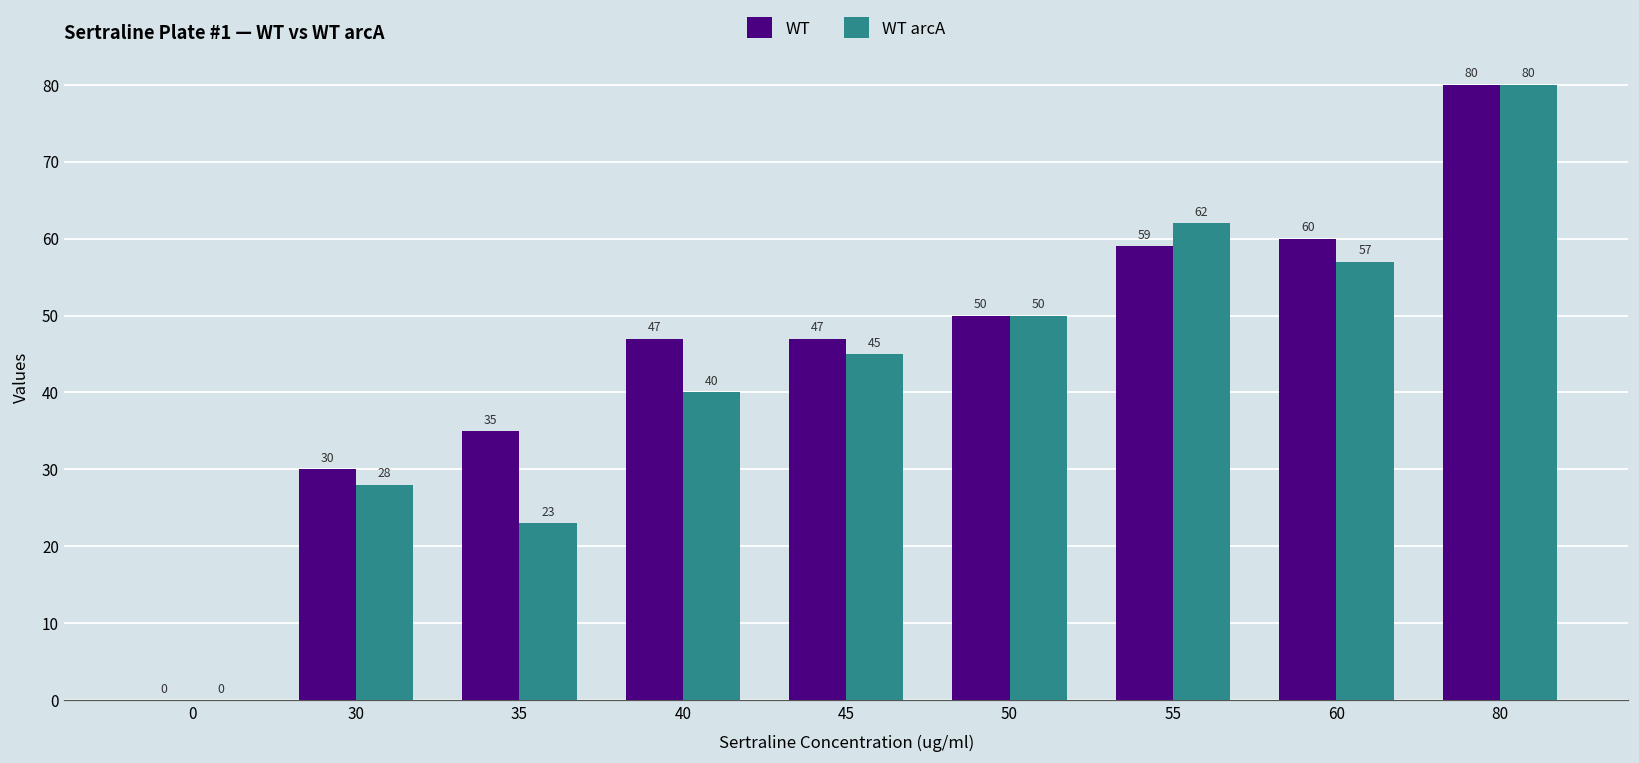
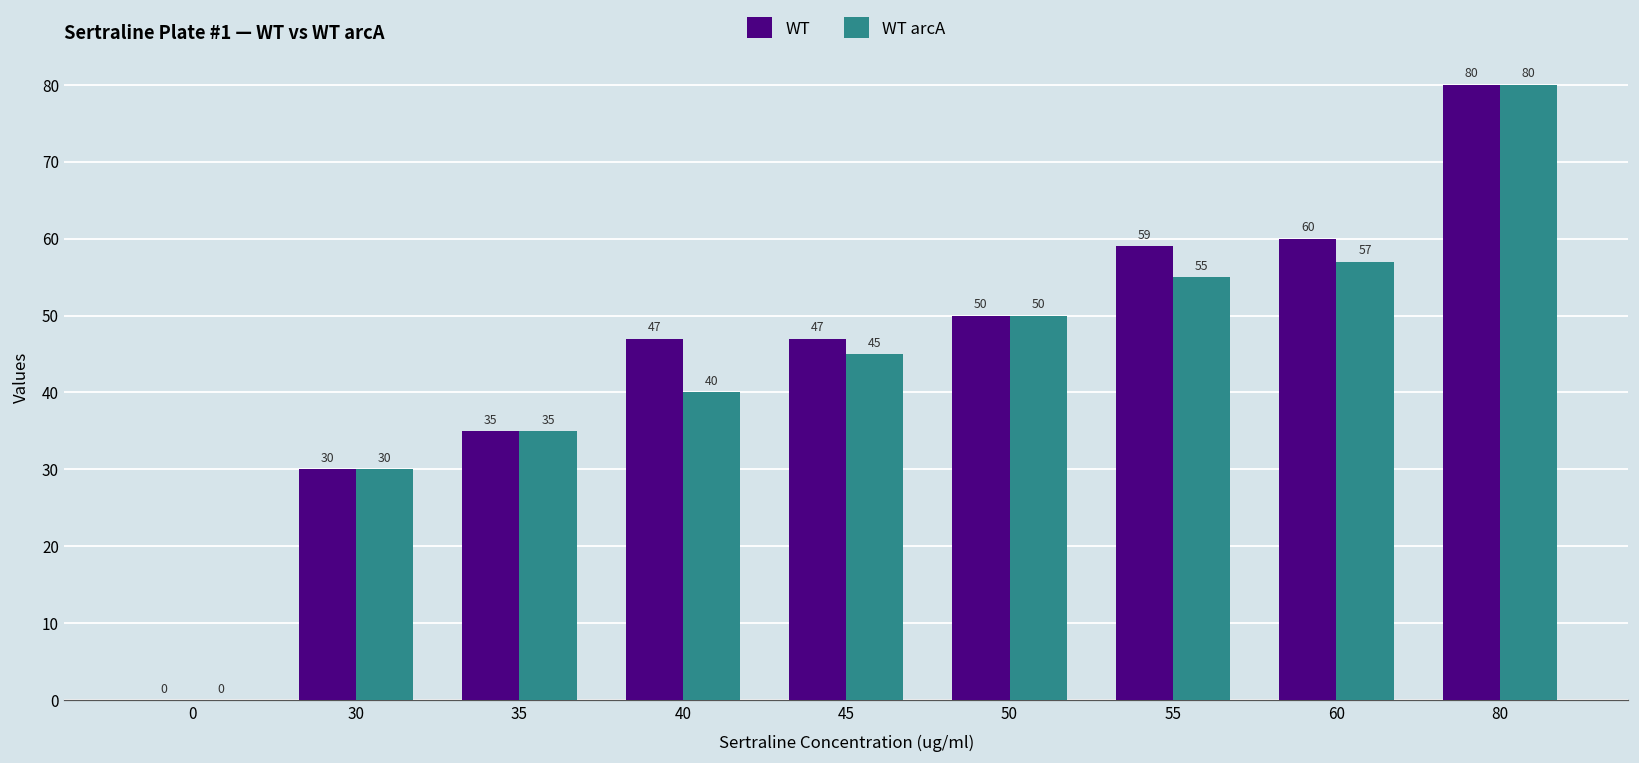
WT arcA, 30: 28 -> 30
WT arcA, 35: 23 -> 35
WT arcA, 55: 62 -> 55
